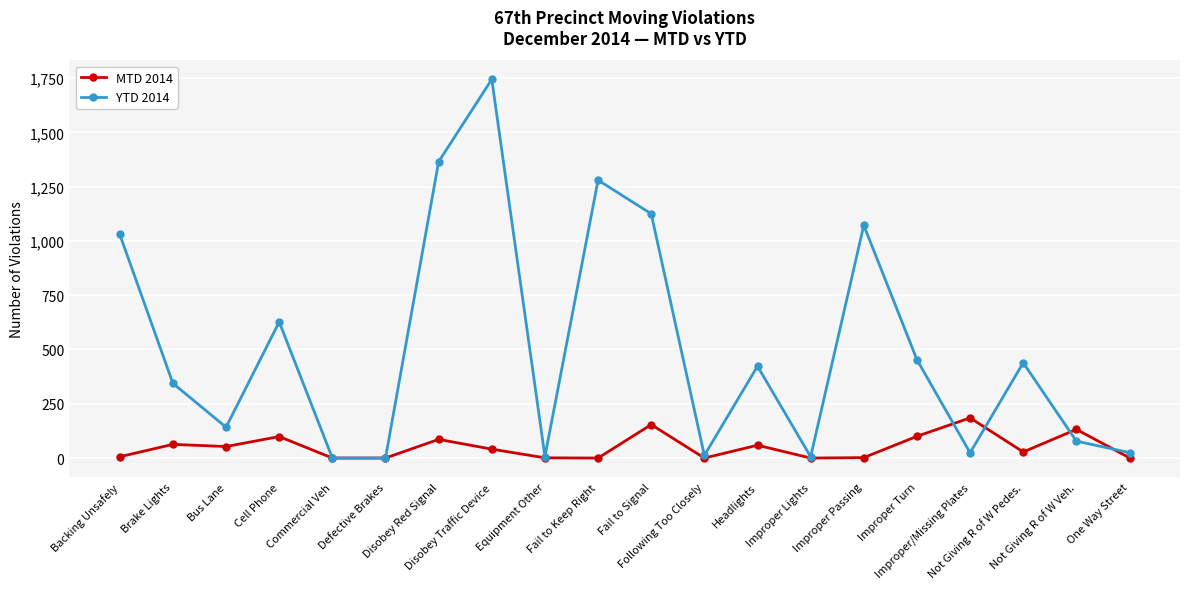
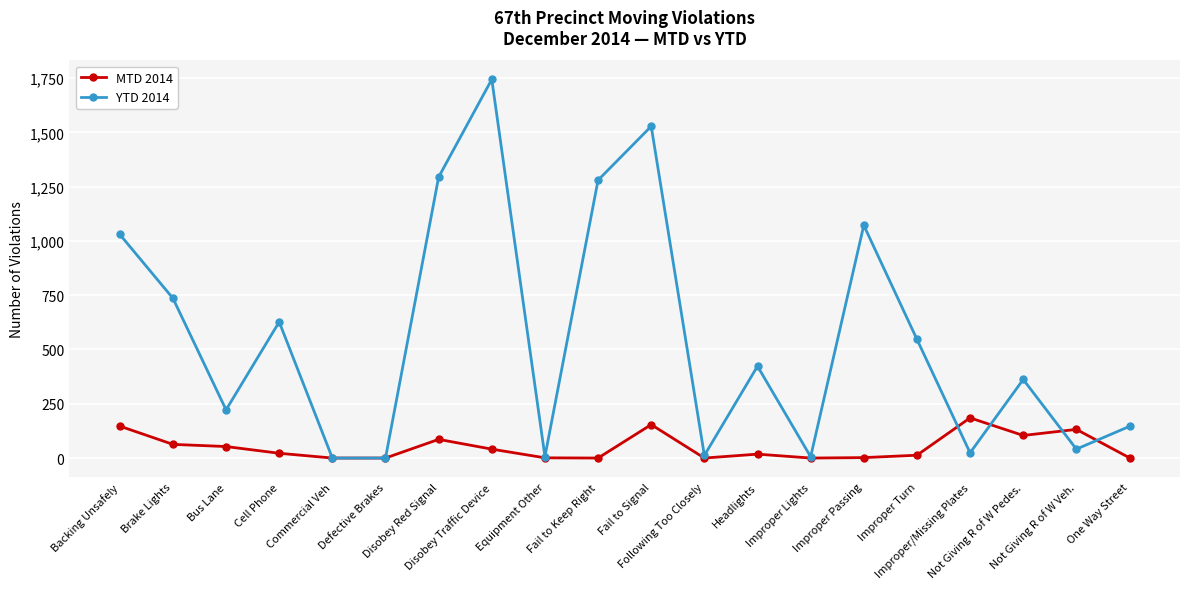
MTD 2014, Backing Unsafely: 10 -> 150
YTD 2014, Brake Lights: 340 -> 740
YTD 2014, Bus Lane: 140 -> 220
MTD 2014, Cell Phone: 100 -> 20
YTD 2014, Disobey Red Signal: 1,370 -> 1,290
YTD 2014, Fail to Signal: 1,130 -> 1,530
MTD 2014, Headlights: 60 -> 20
MTD 2014, Improper Turn: 100 -> 10
YTD 2014, Improper Turn: 450 -> 550
MTD 2014, Not Giving R of W Pedes.: 30 -> 100
YTD 2014, Not Giving R of W Pedes.: 440 -> 360
YTD 2014, Not Giving R of W Veh.: 80 -> 40
YTD 2014, One Way Street: 30 -> 150
